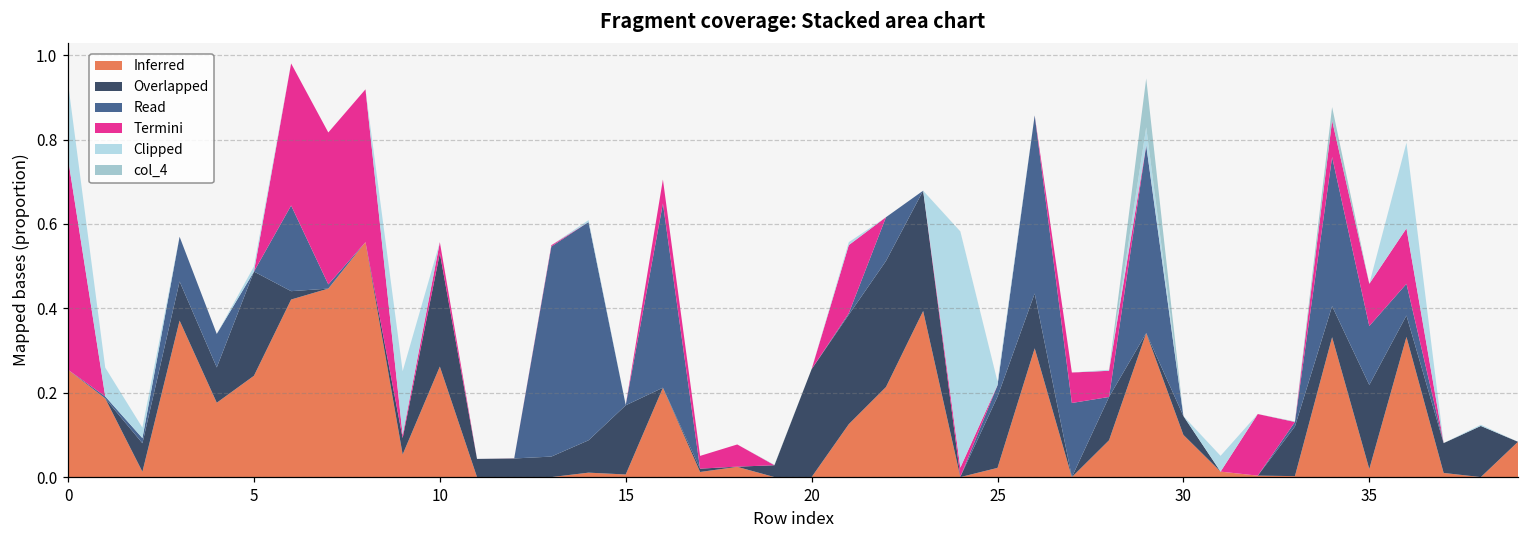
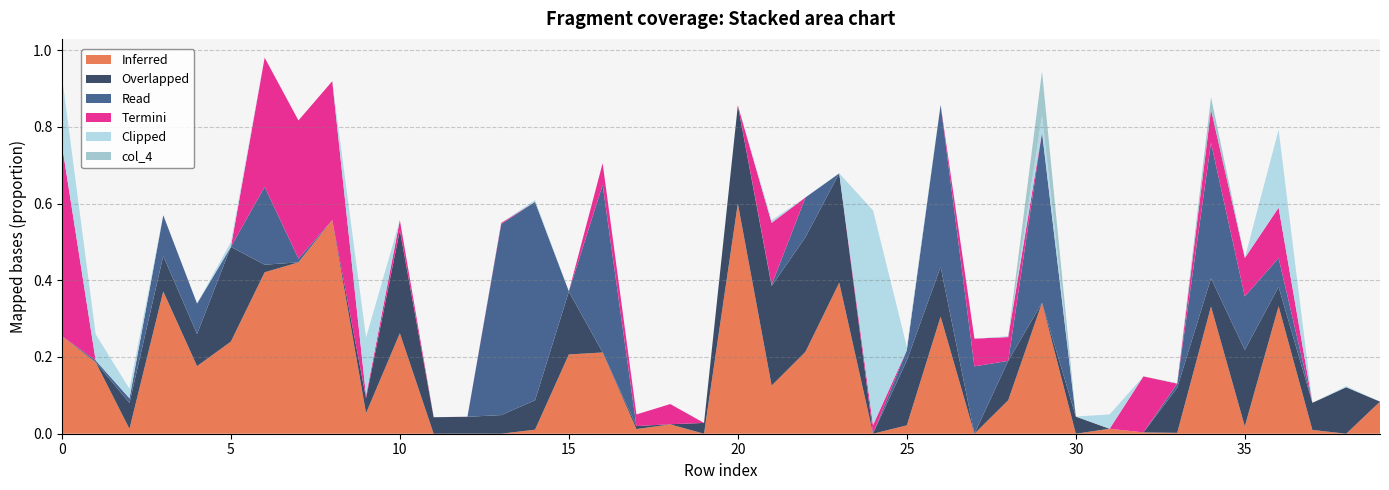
Inferred, 15: 0.01 -> 0.21
Inferred, 20: 0.0 -> 0.6
Inferred, 30: 0.1 -> 0.0
